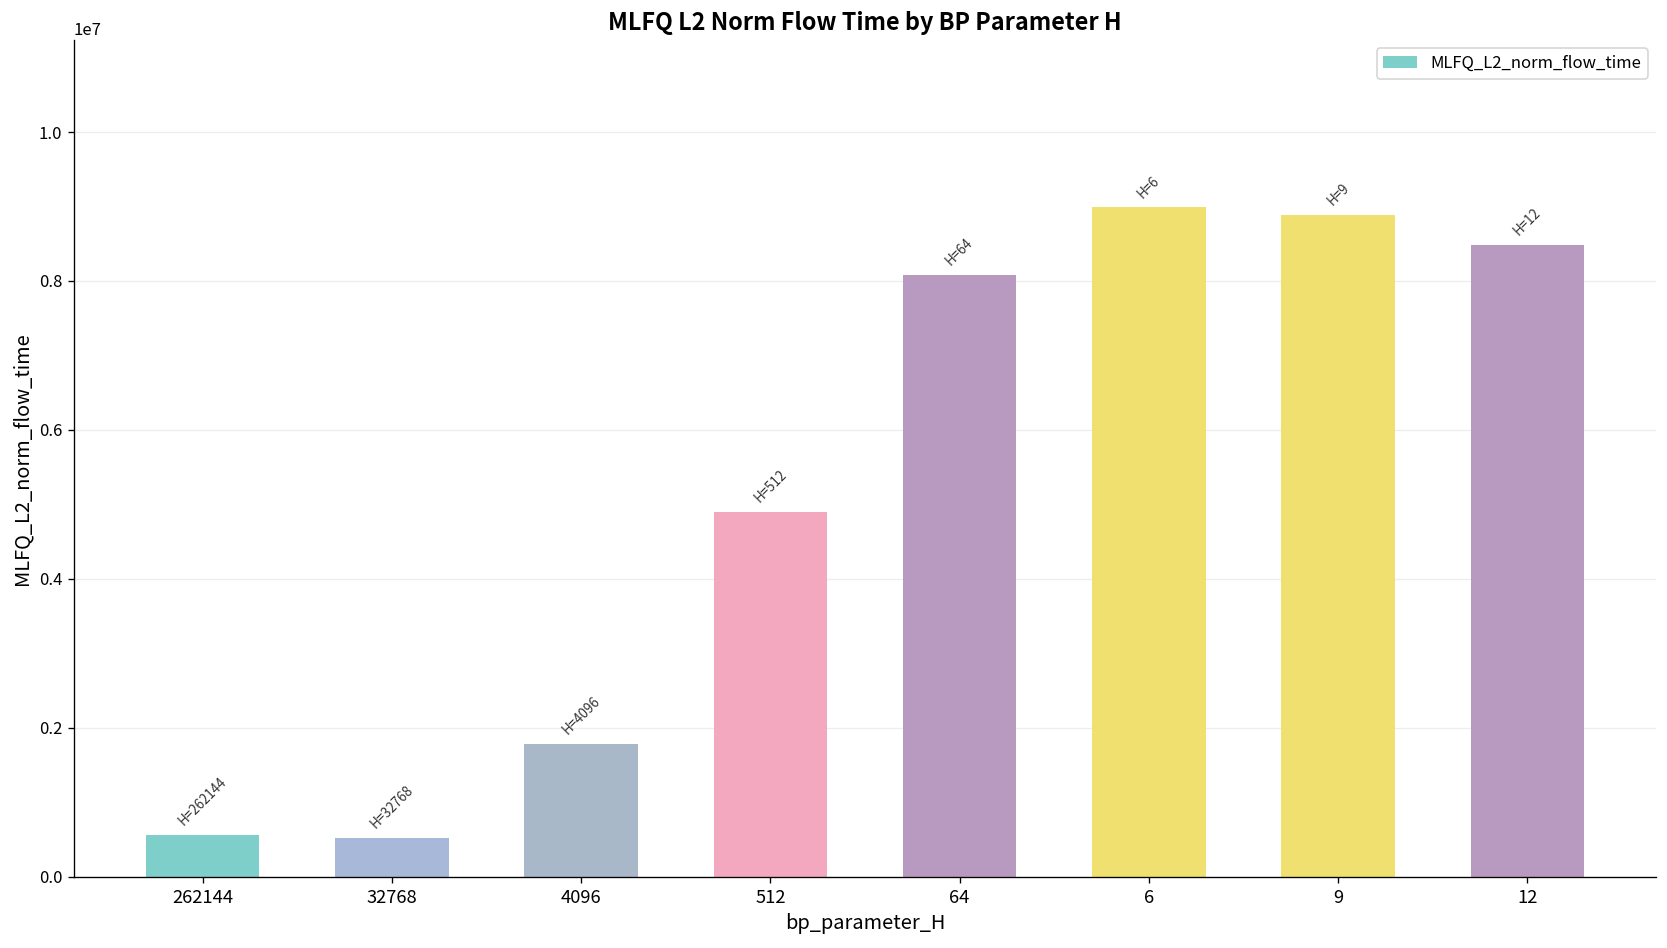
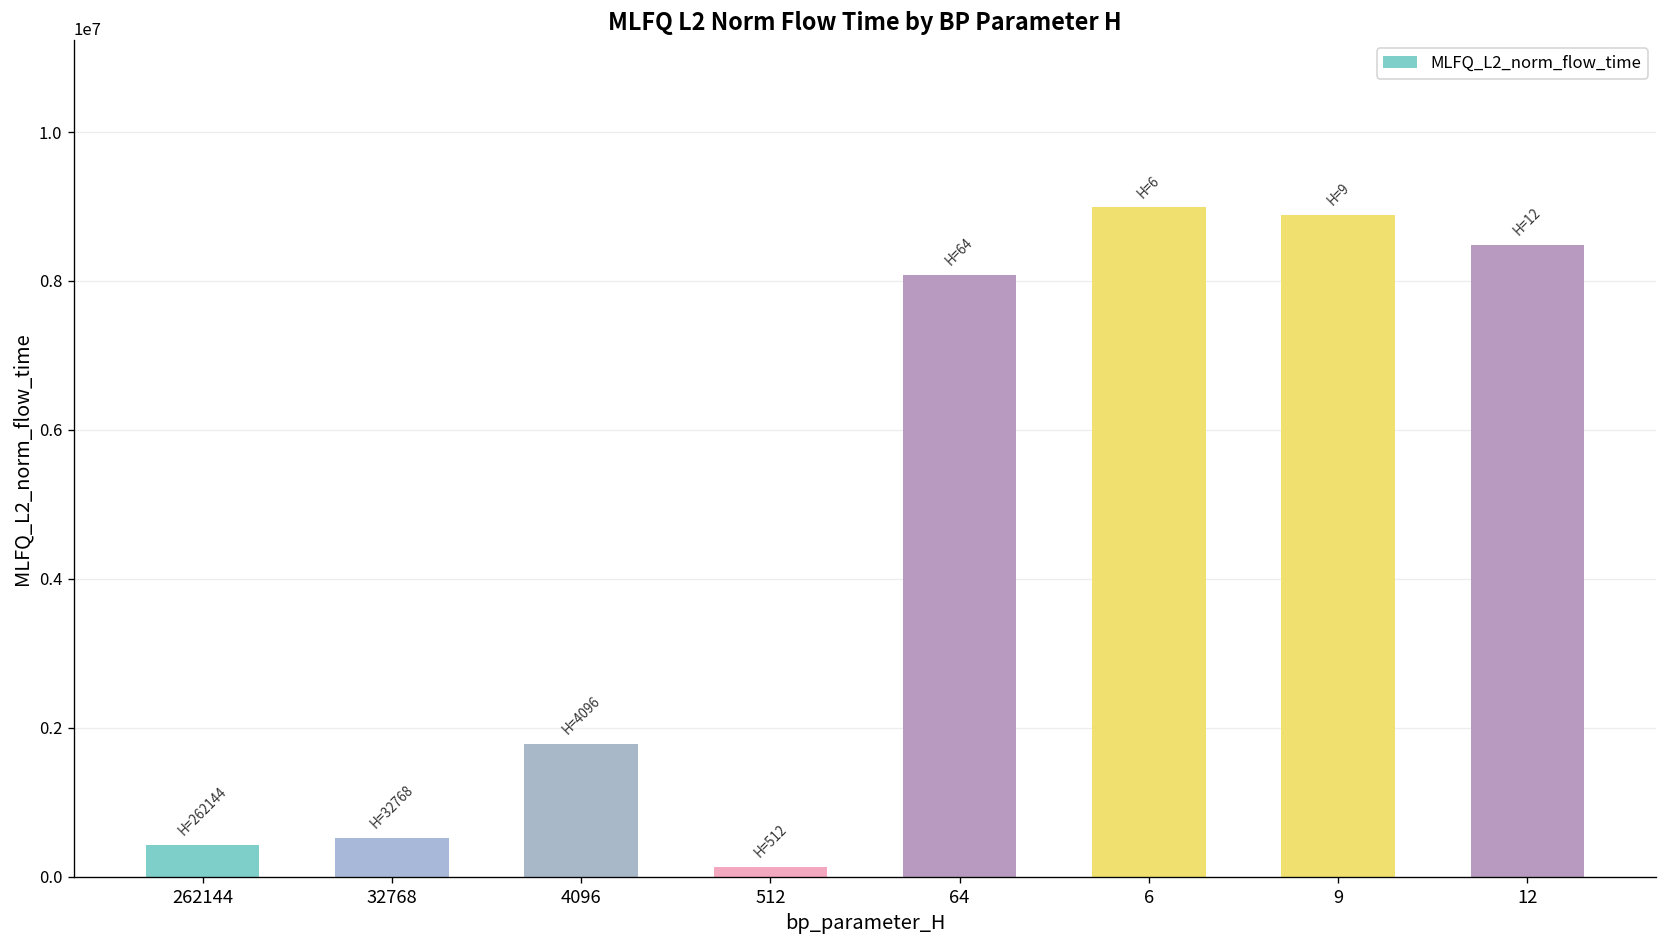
262144: 600000 -> 400000
512: 4900000 -> 100000
